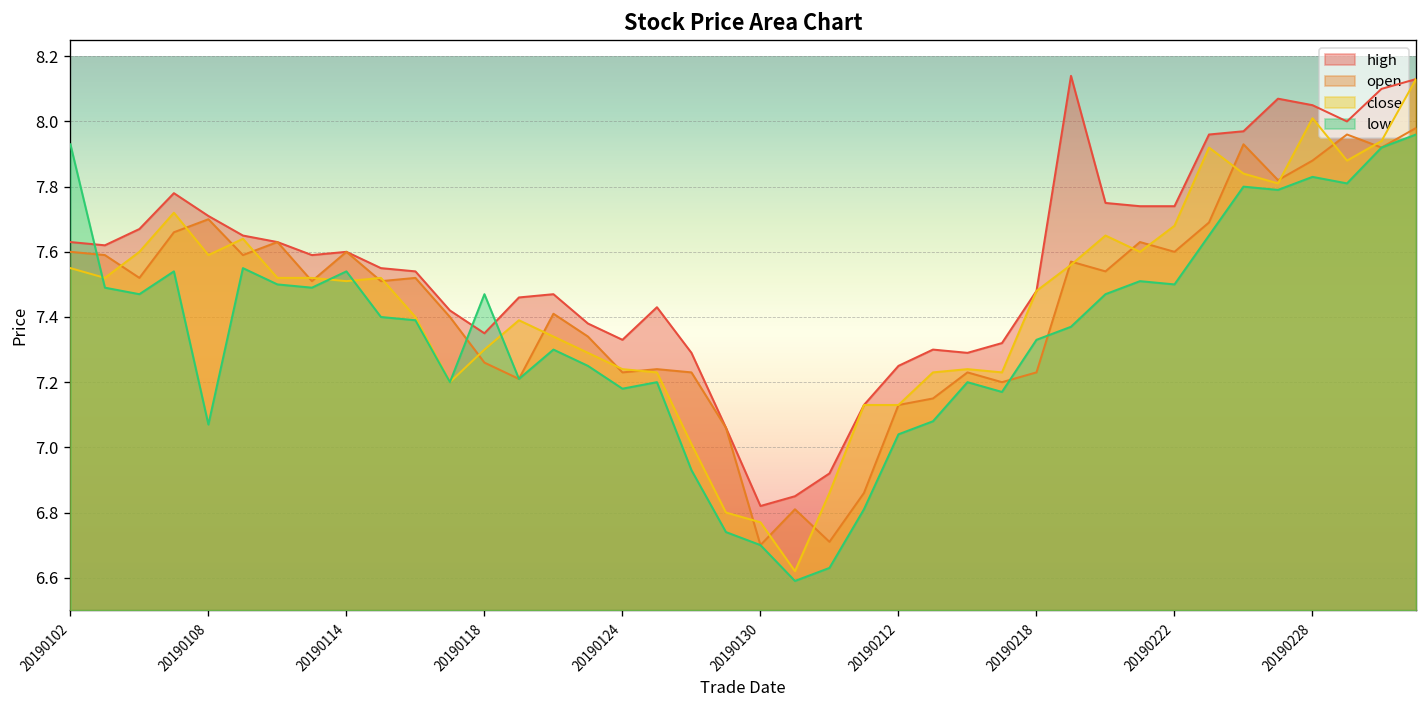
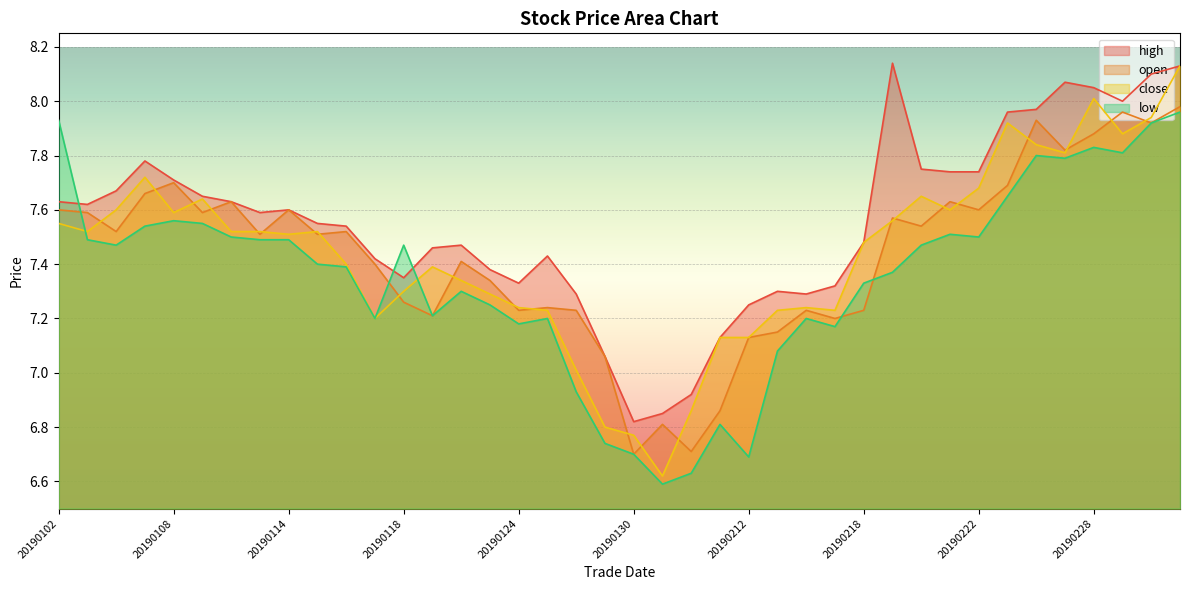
low, 20190108: 7.07 -> 7.56
low, 20190114: 7.54 -> 7.49
low, 20190212: 7.04 -> 6.69
